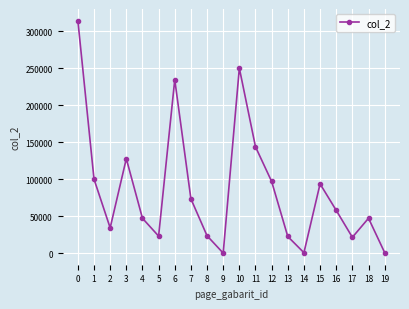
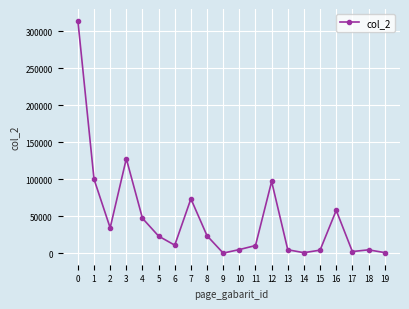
6: 230000 -> 10000
10: 250000 -> 0
11: 140000 -> 10000
13: 20000 -> 0
15: 90000 -> 0
17: 20000 -> 0
18: 50000 -> 0
